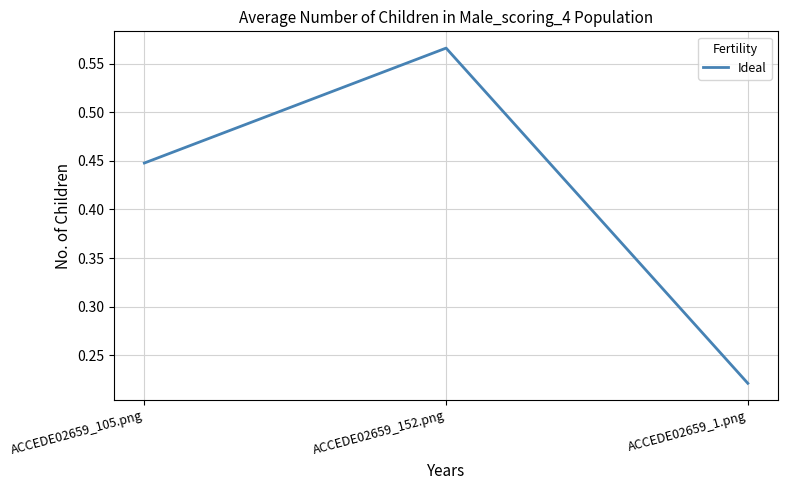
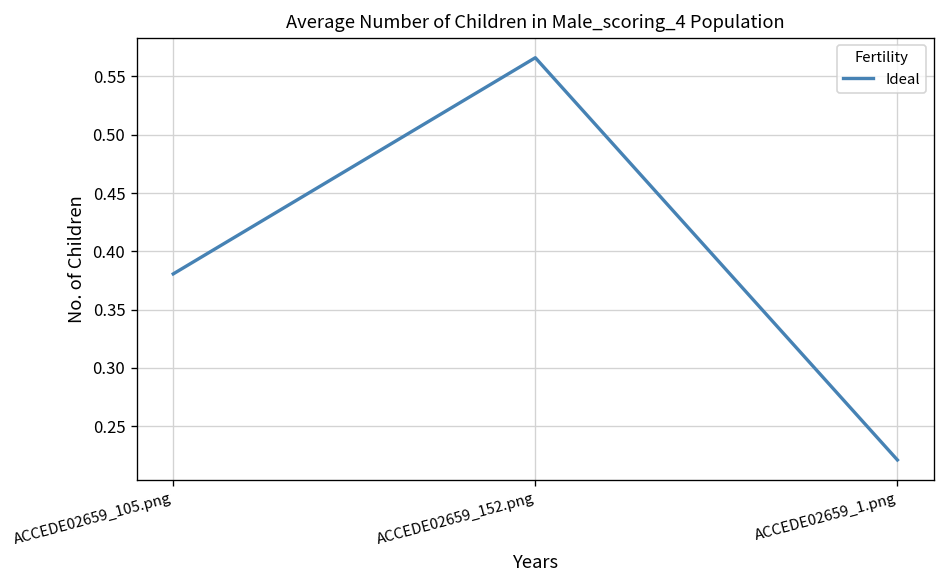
ACCEDE02659_105.png: 0.45 -> 0.38
